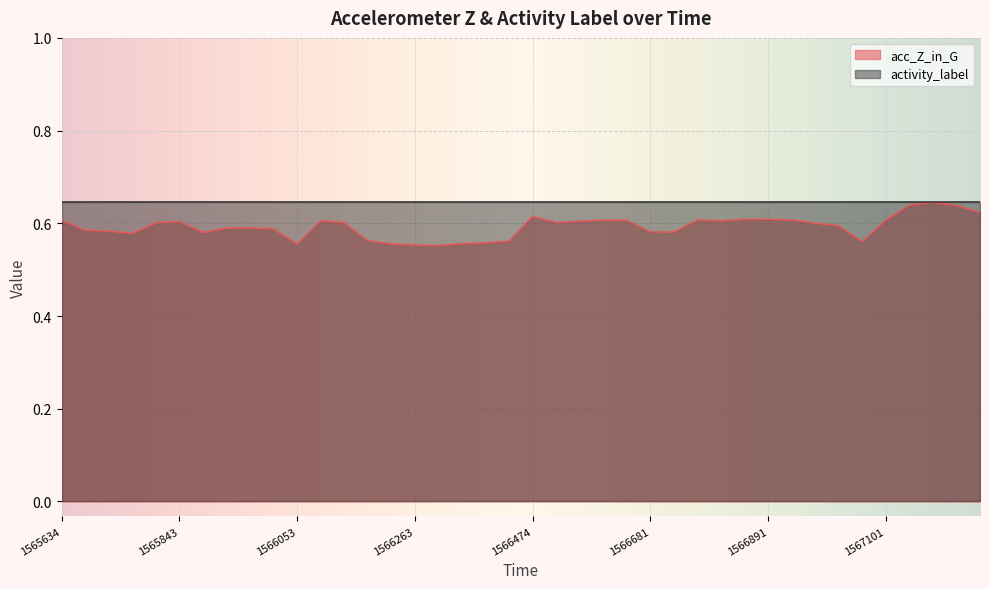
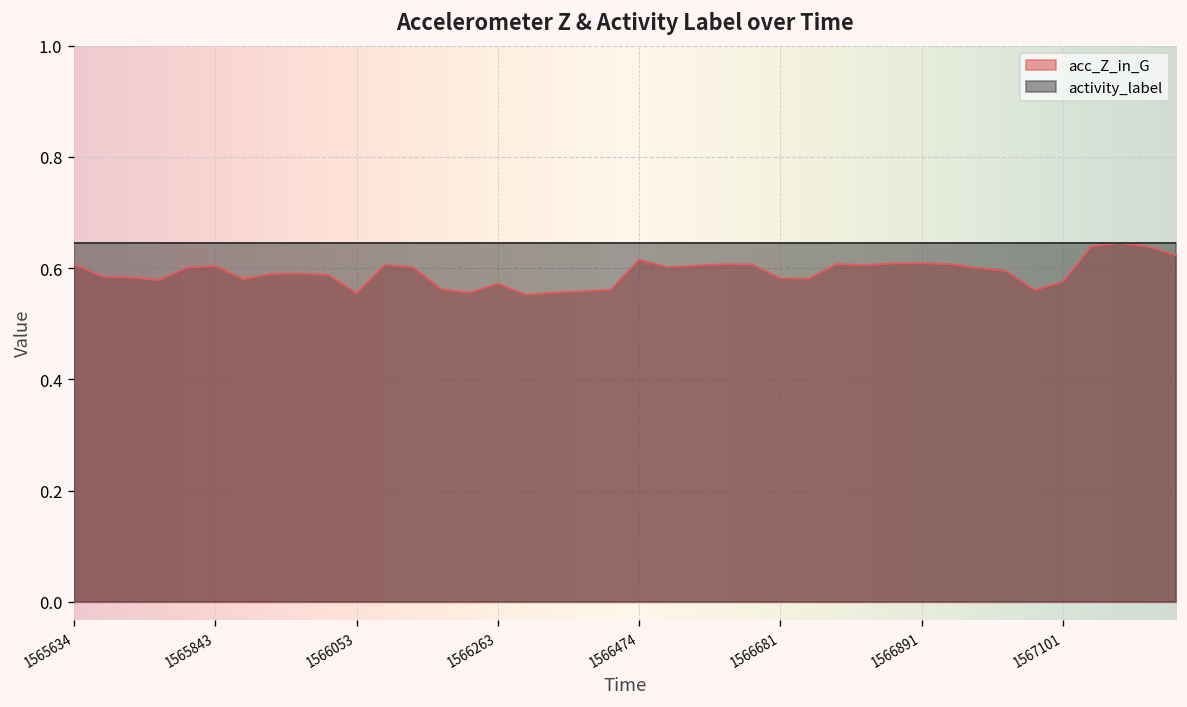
acc_Z_in_G, 1566263: 0.55 -> 0.57
acc_Z_in_G, 1567101: 0.61 -> 0.58
